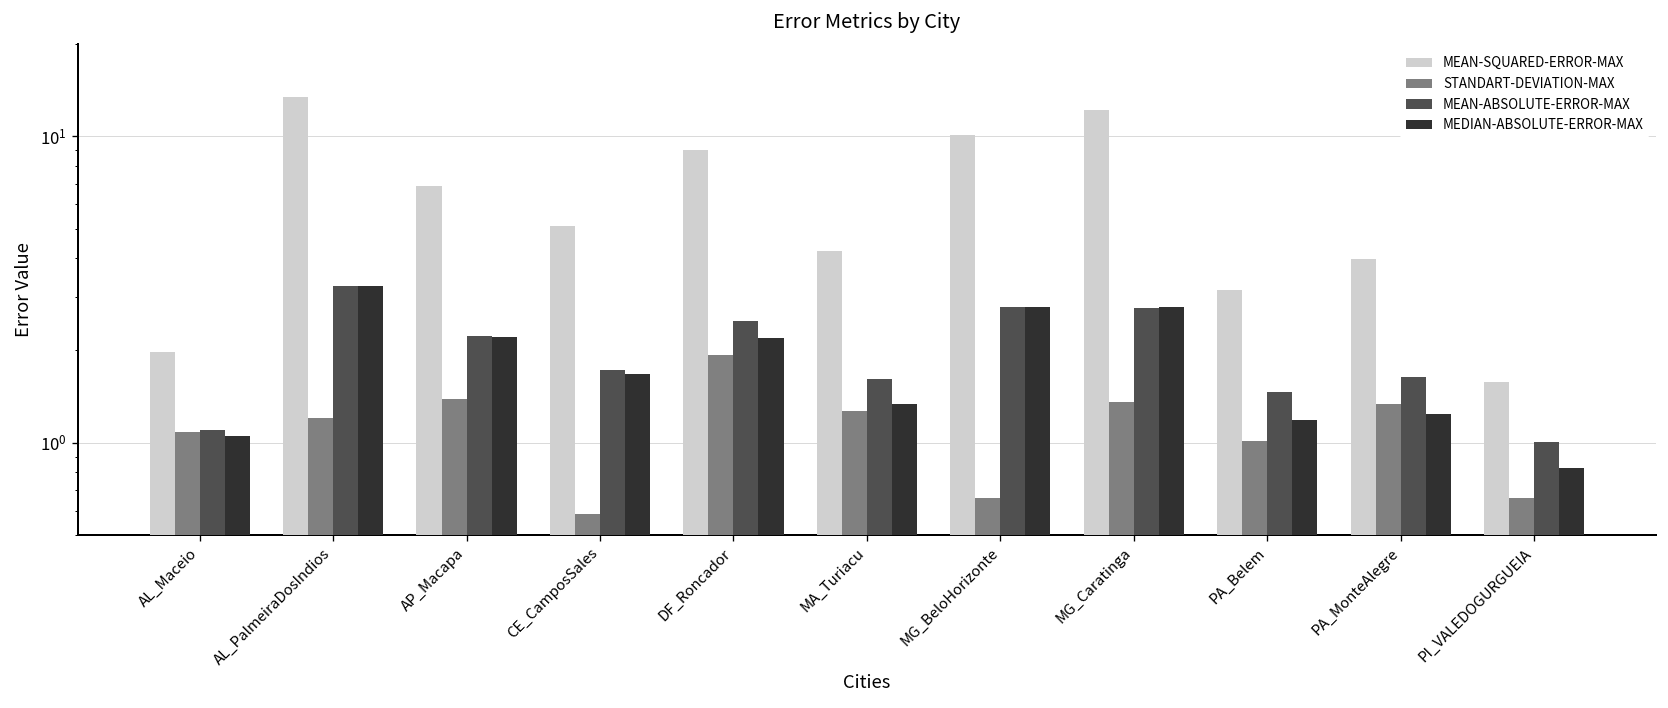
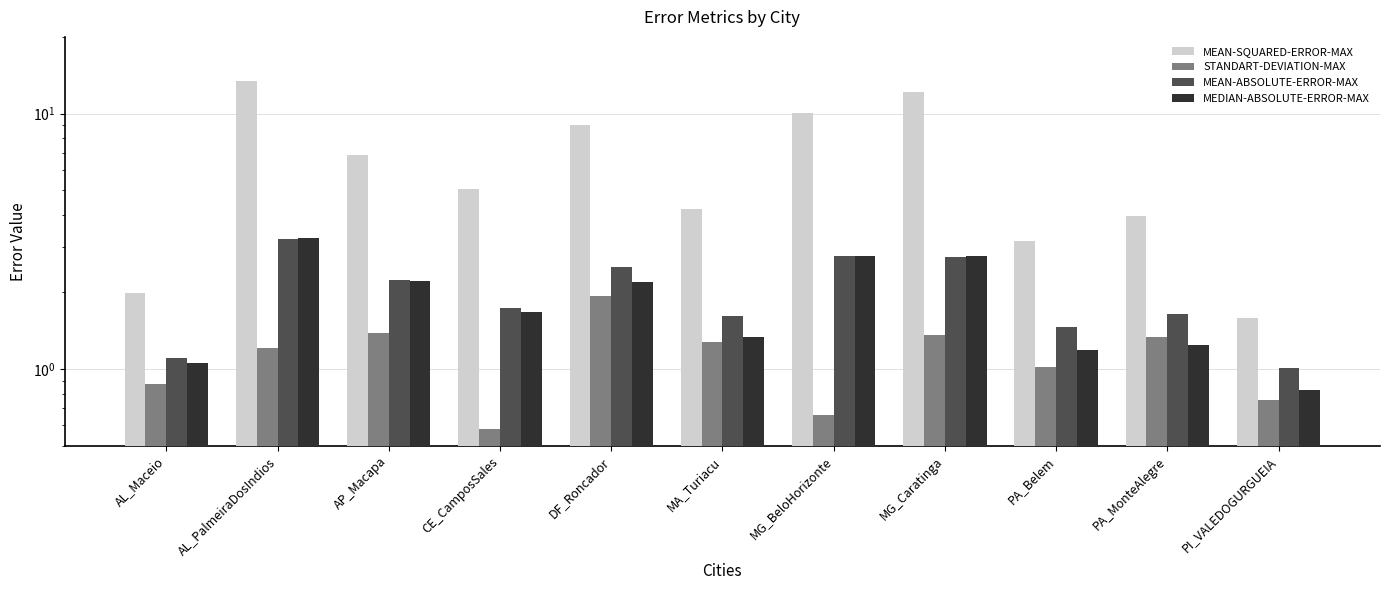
STANDART-DEVIATION-MAX, AL_Maceio: 1.09 -> 0.87
STANDART-DEVIATION-MAX, PI_VALEDOGURGUEIA: 0.66 -> 0.75
